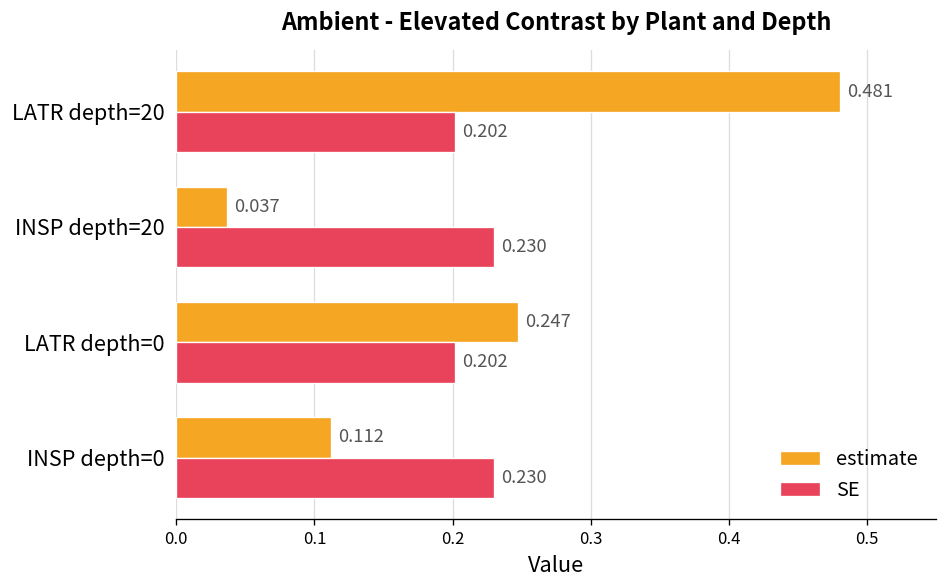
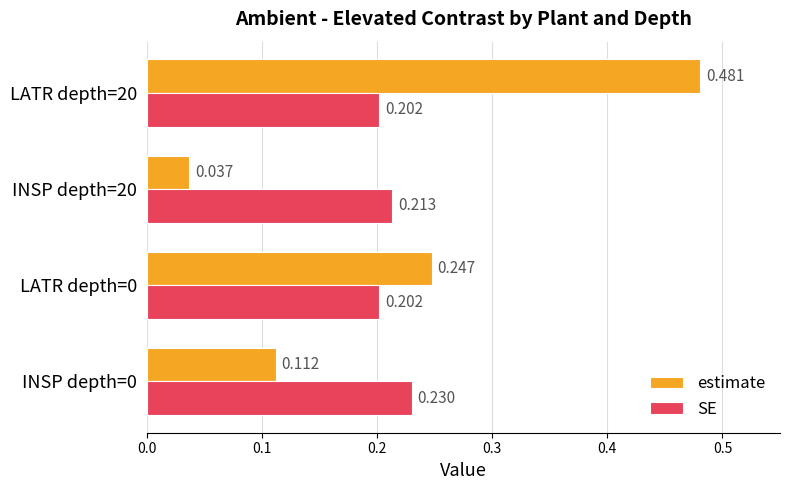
SE, INSP depth=20: 0.230 -> 0.213
